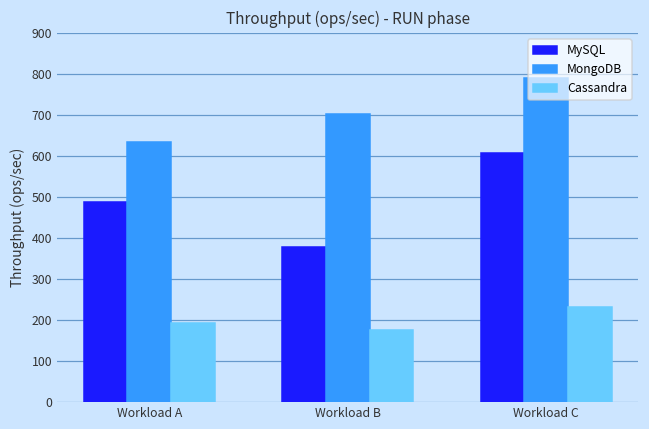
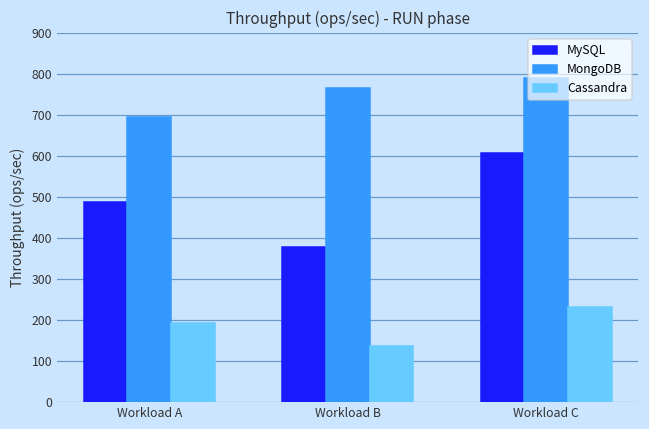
MongoDB, Workload A: 630 -> 690
MongoDB, Workload B: 700 -> 770
Cassandra, Workload B: 180 -> 140
